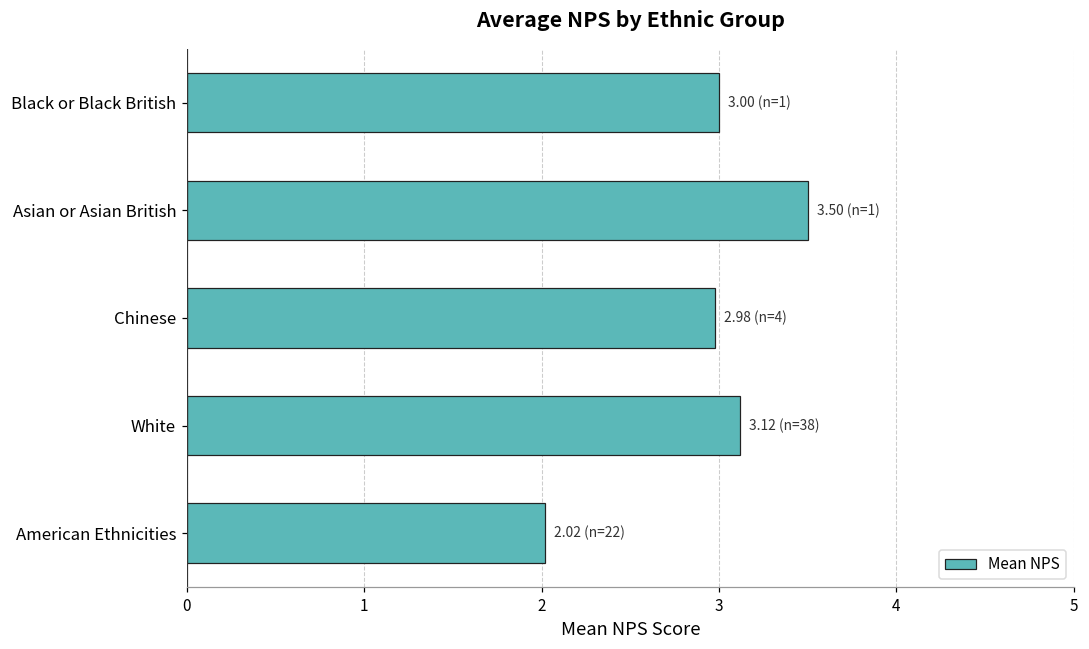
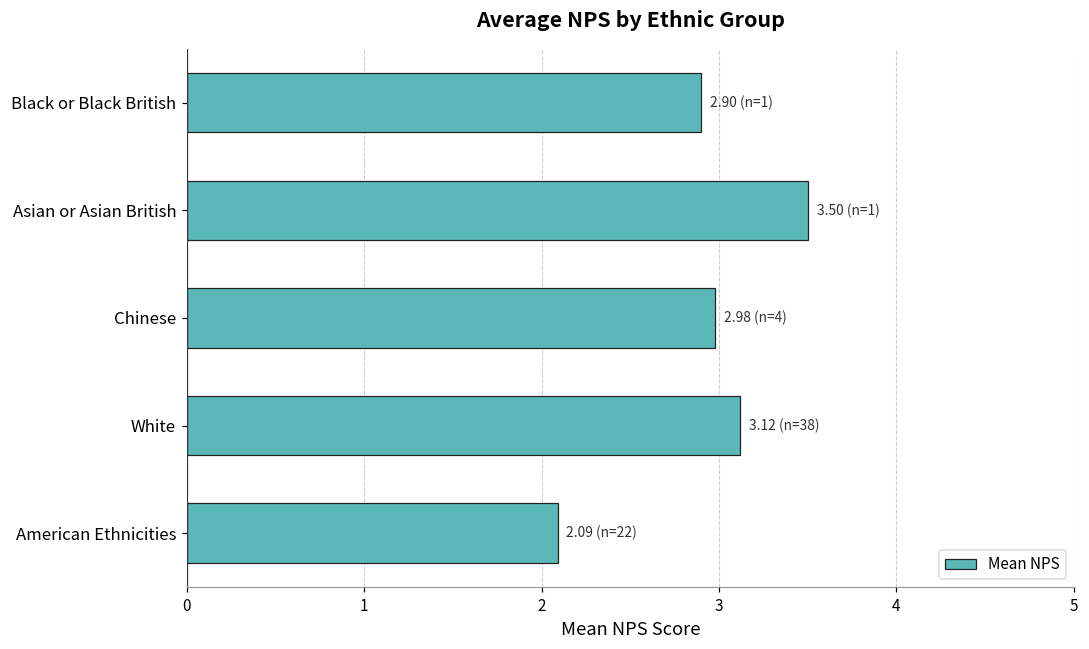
Black or Black British: 3.00 -> 2.90
American Ethnicities: 2.02 -> 2.09
